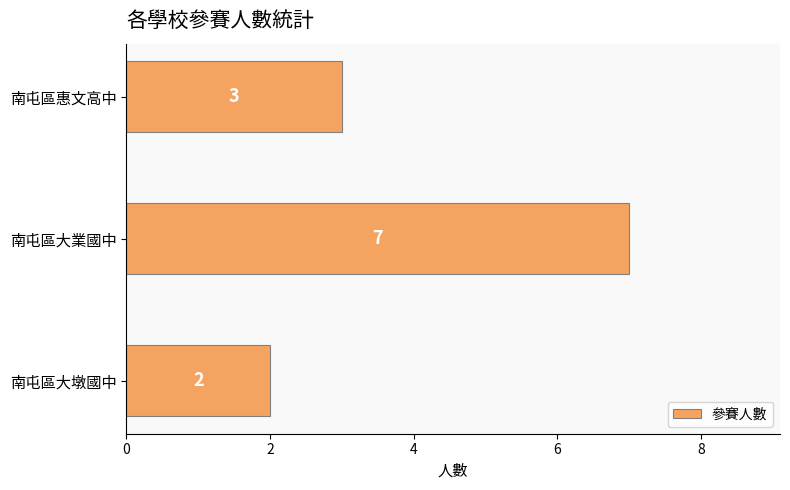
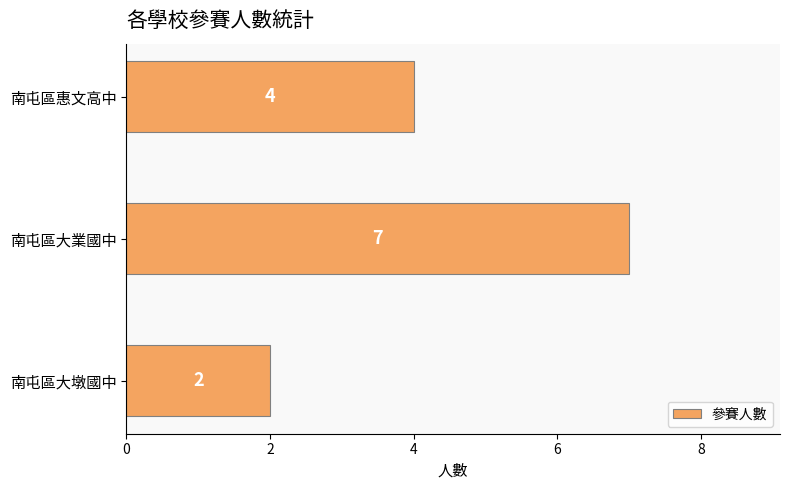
南屯區惠文高中: 3 -> 4
